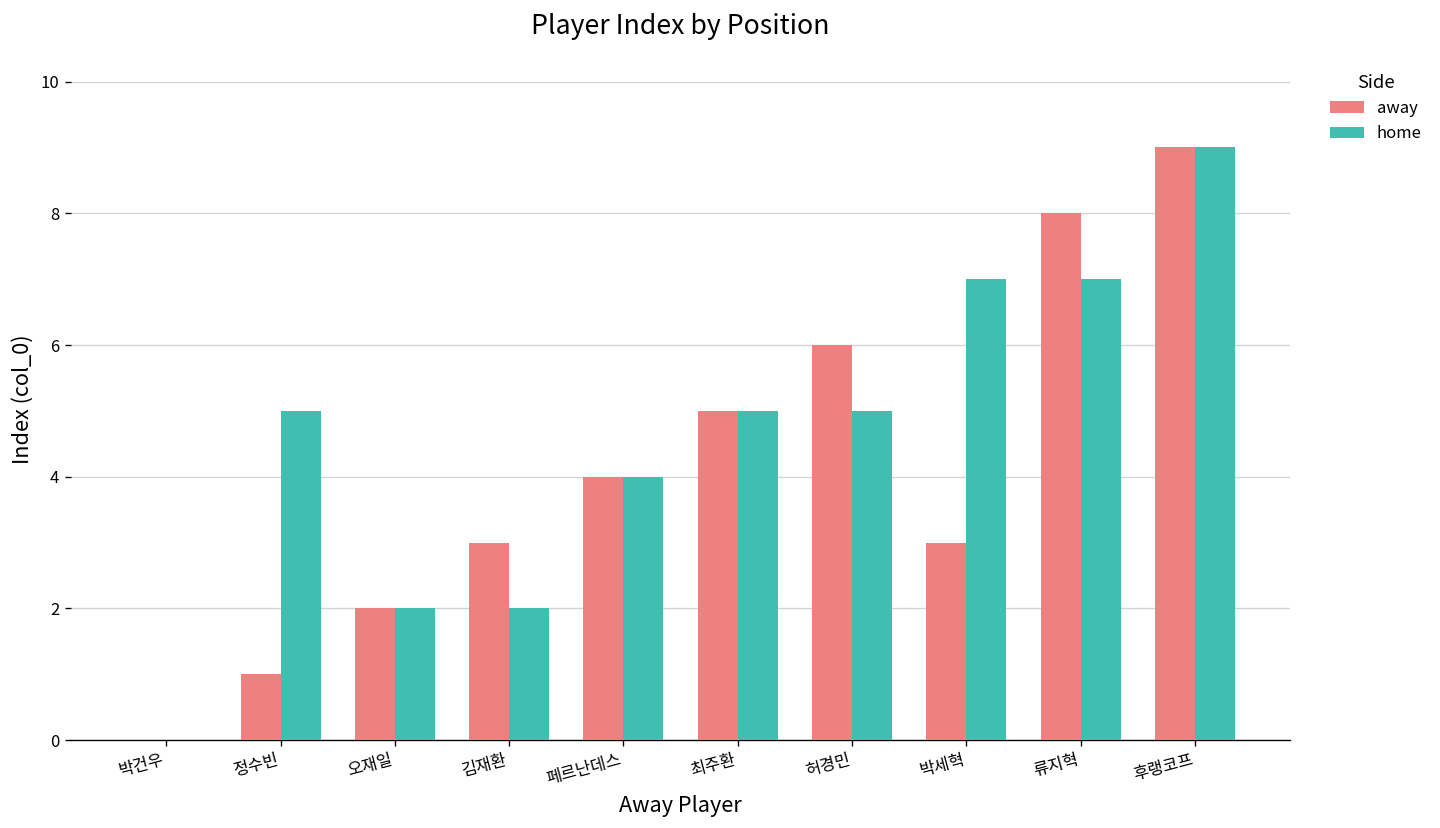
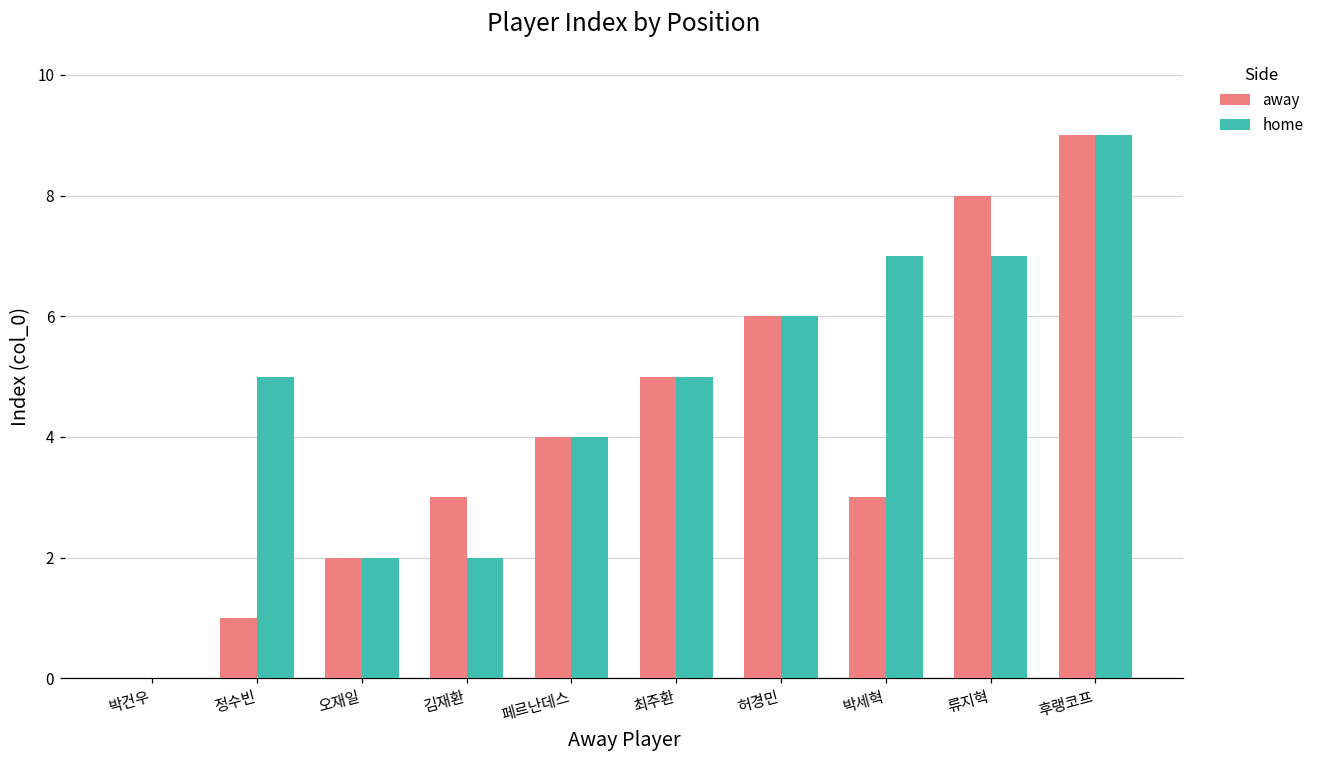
home, 허경민: 5 -> 6
